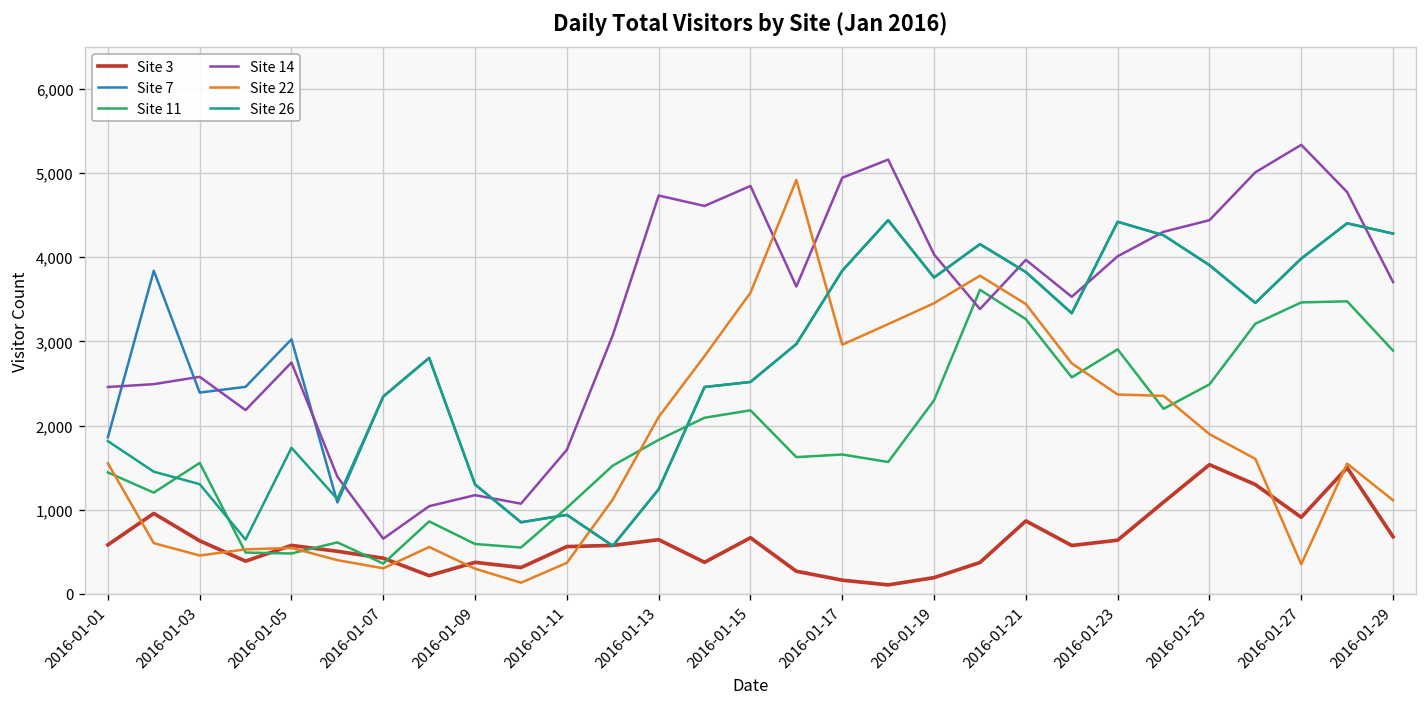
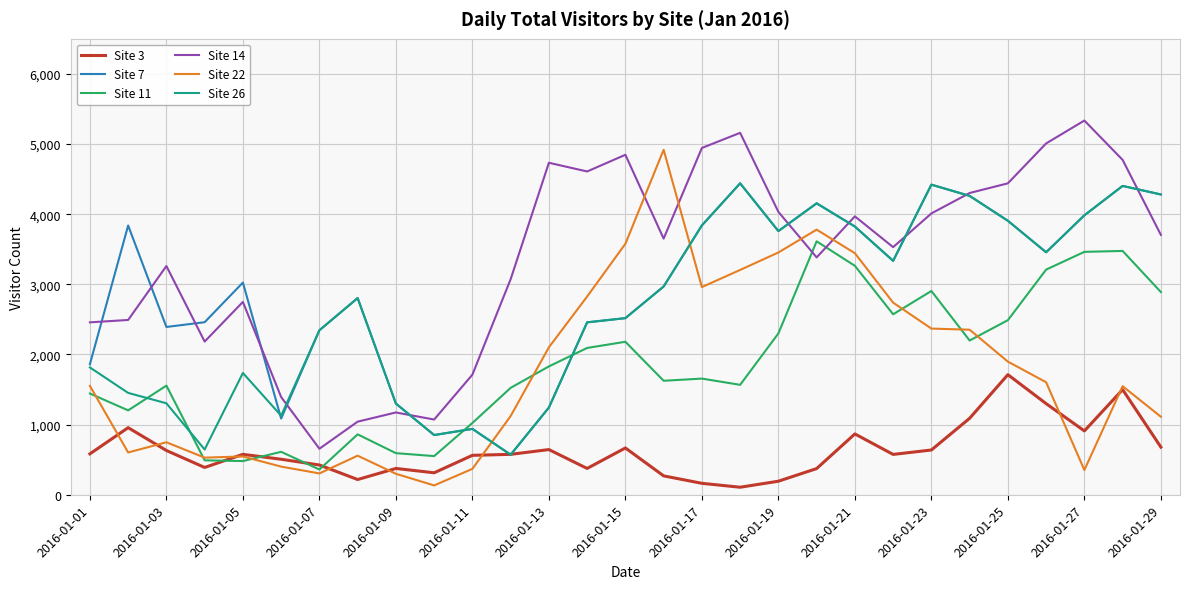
Site 14, 2016-01-03: 2,600 -> 3,300
Site 22, 2016-01-03: 500 -> 700
Site 3, 2016-01-25: 1,500 -> 1,700
